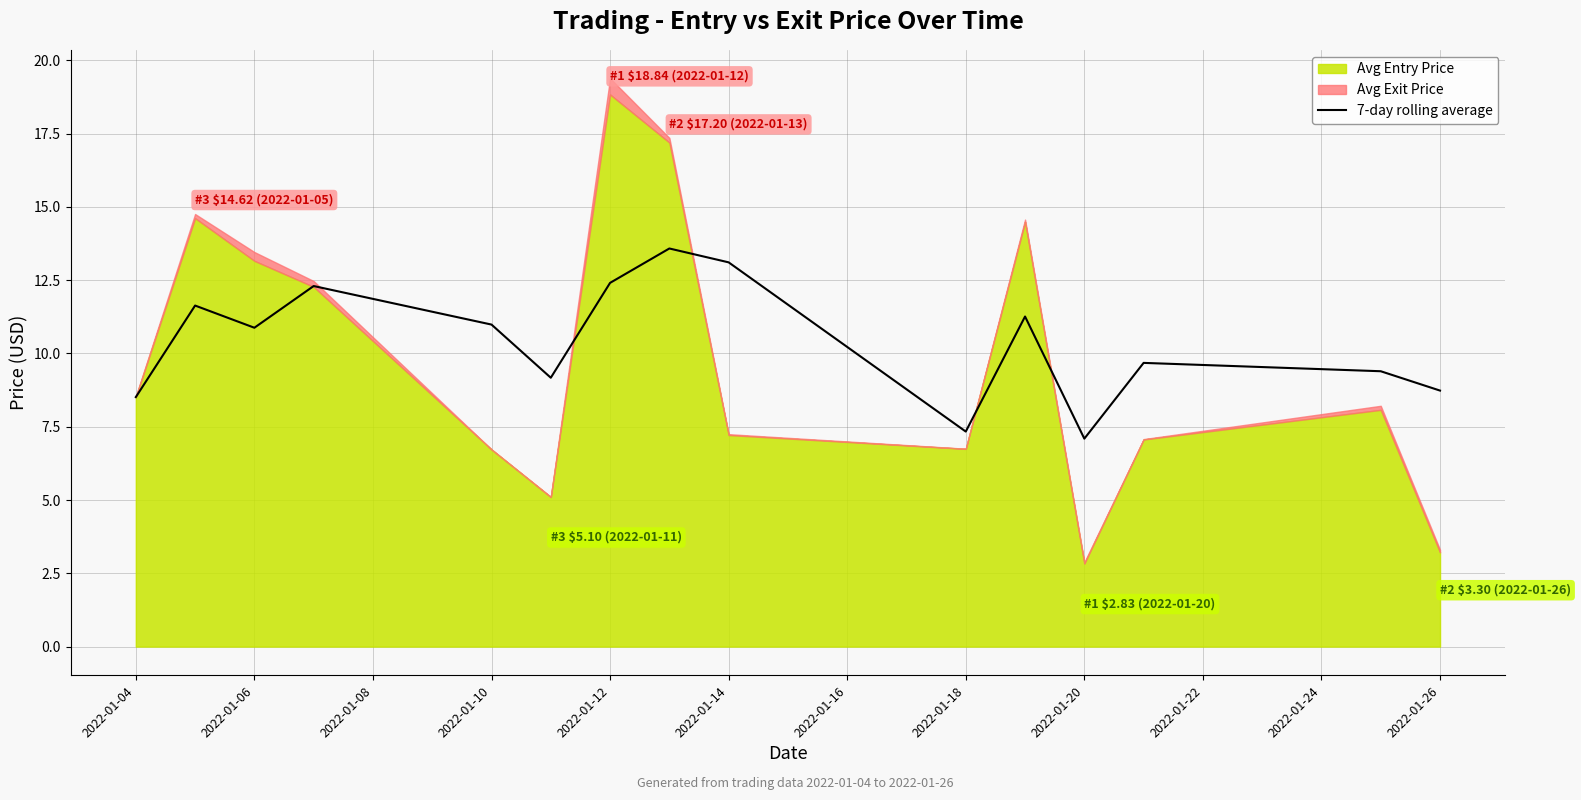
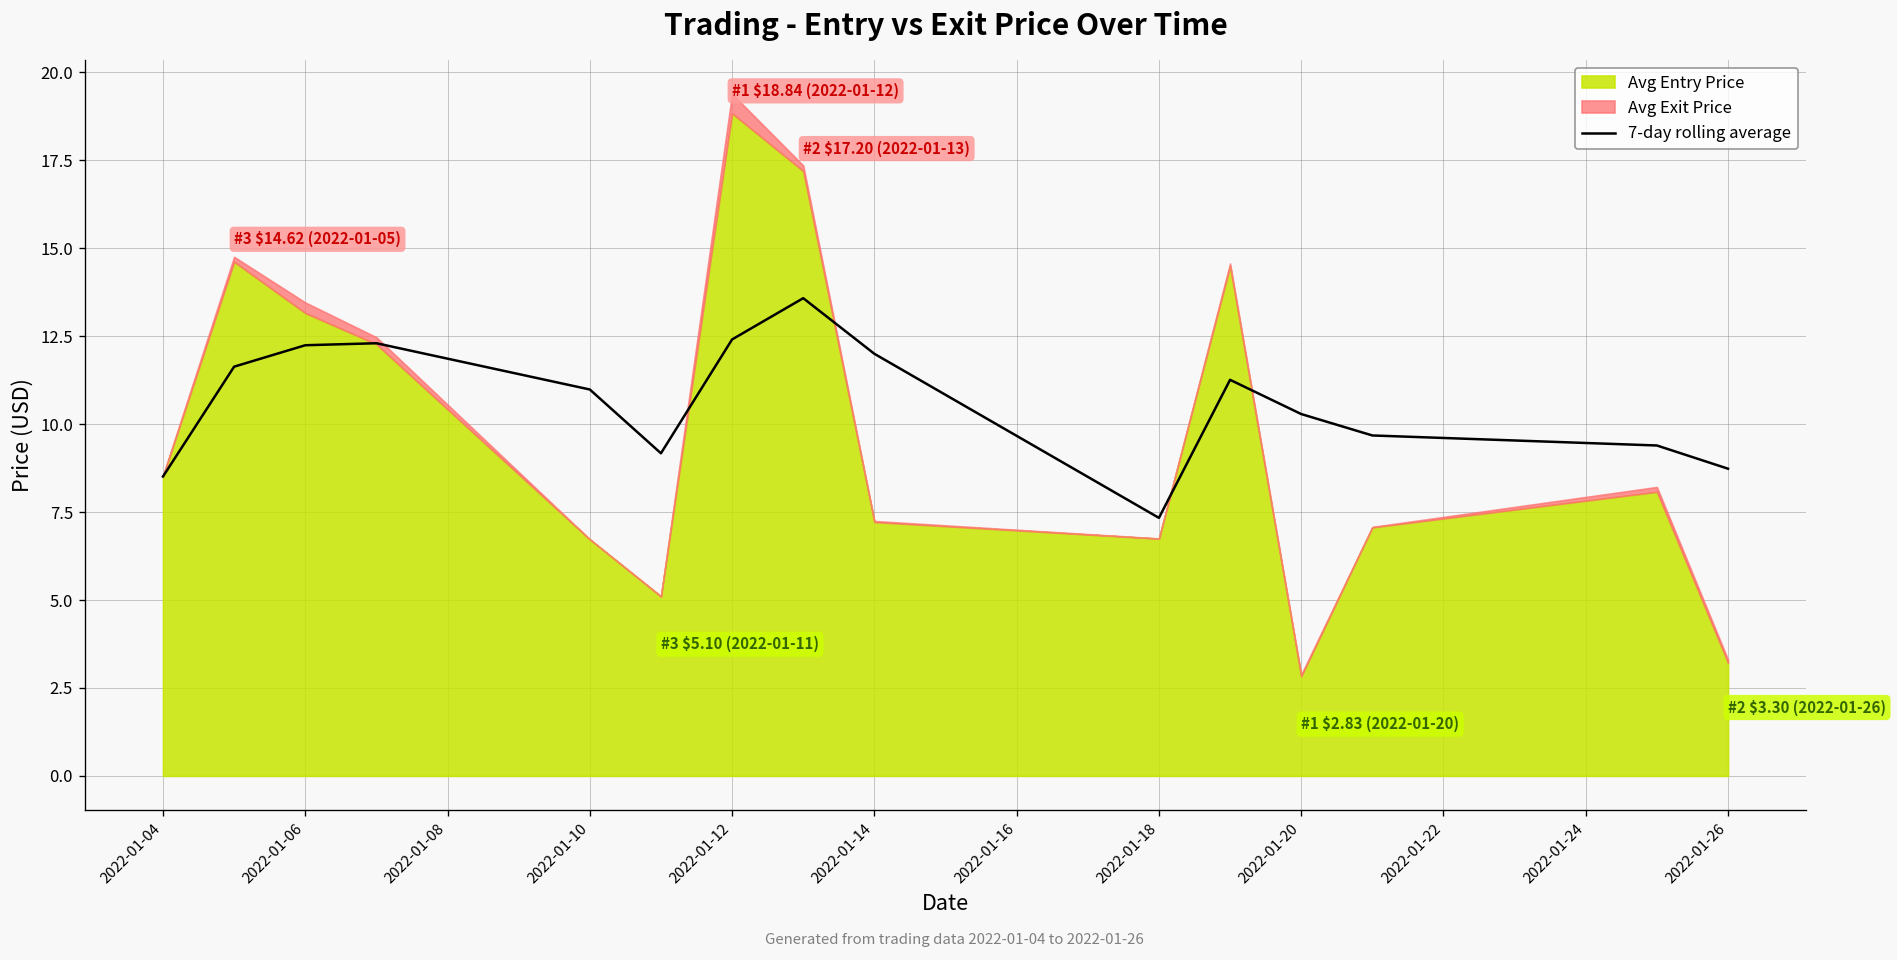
7-day rolling average, 2022-01-06: 10.9 -> 12.2
7-day rolling average, 2022-01-14: 13.1 -> 12.0
7-day rolling average, 2022-01-20: 7.1 -> 10.3
